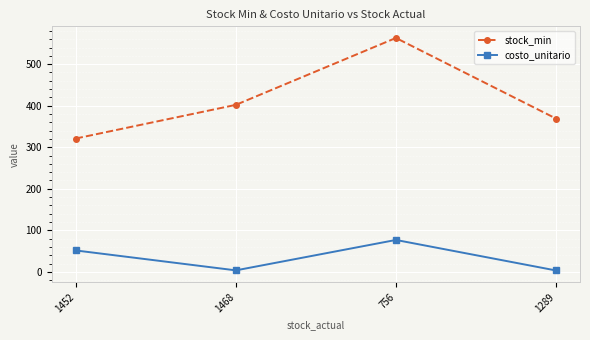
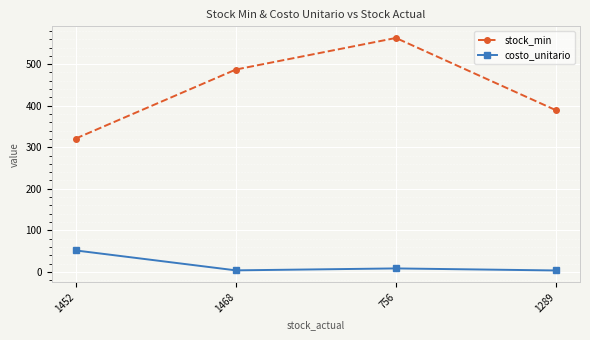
stock_min, 1468: 400 -> 490
costo_unitario, 756: 80 -> 10
stock_min, 1289: 370 -> 390
